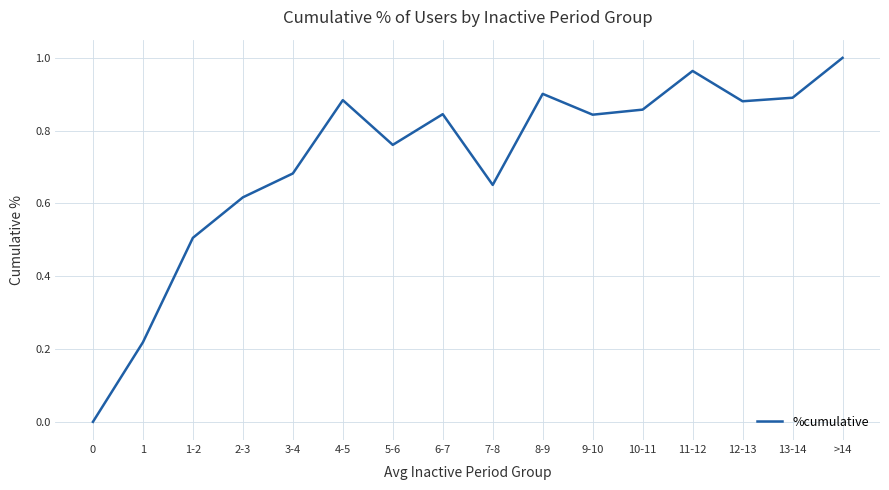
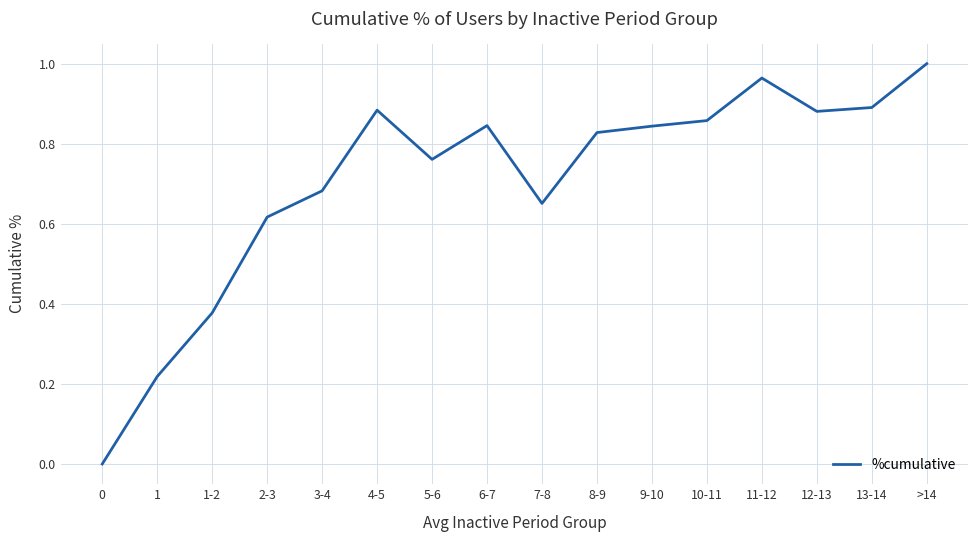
1-2: 0.51 -> 0.38
8-9: 0.90 -> 0.83
